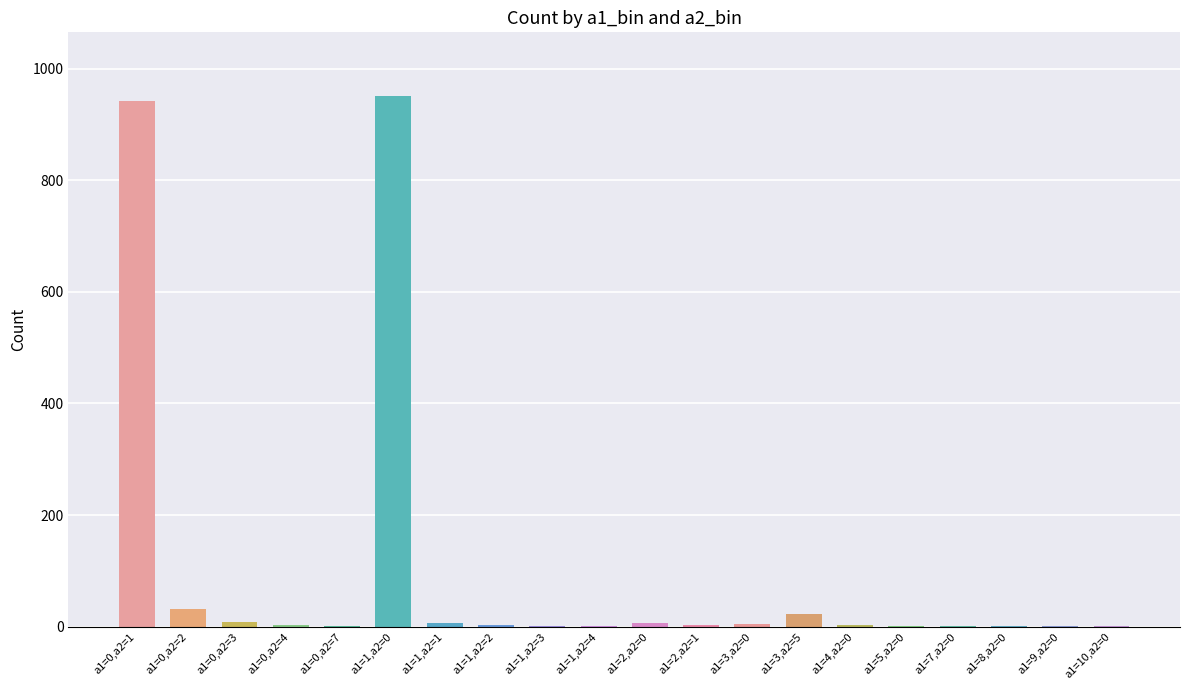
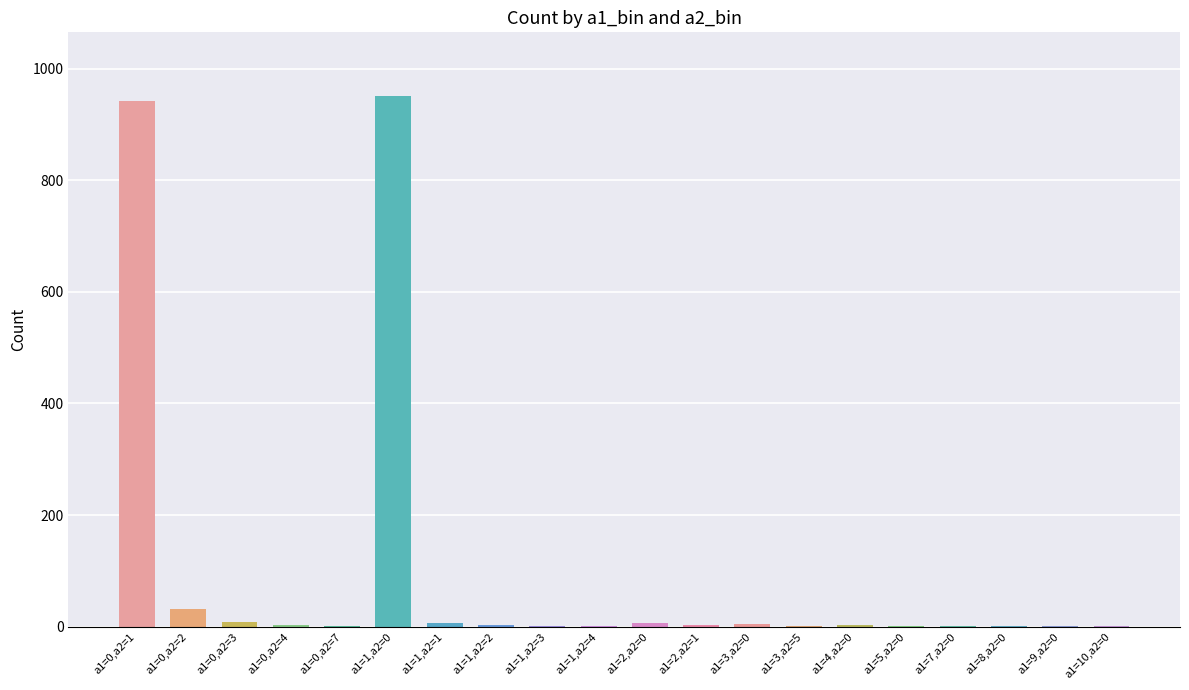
a1=3,a2=5: 20 -> 0
